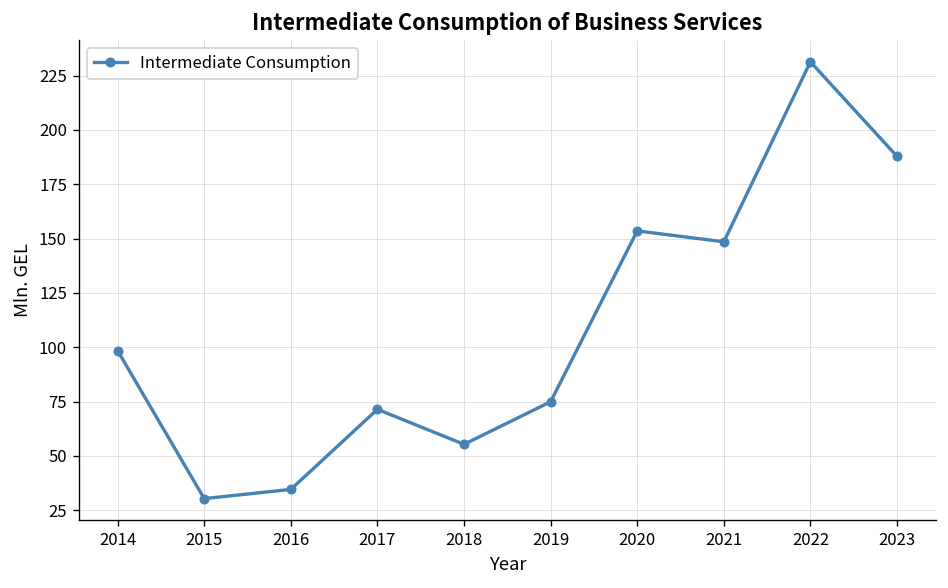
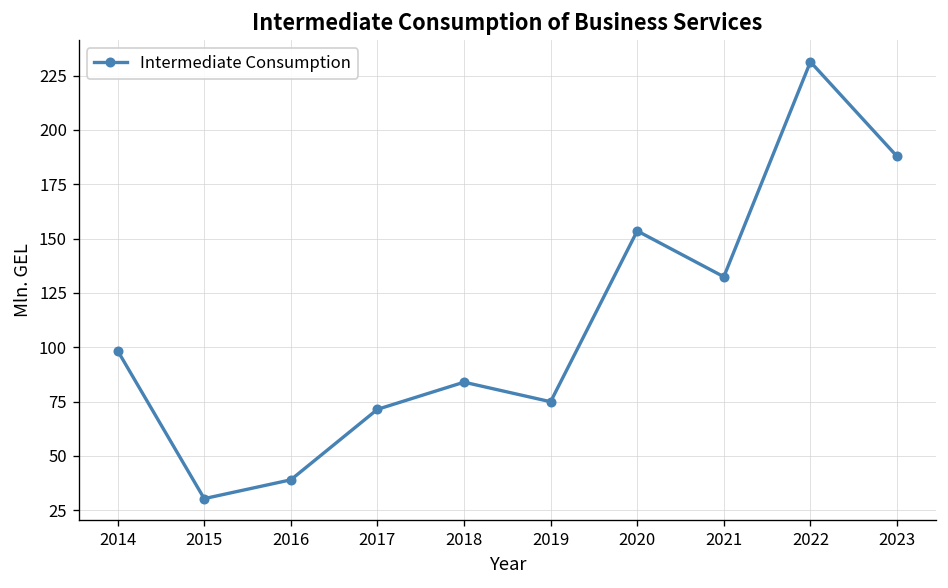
2016: 35 -> 39
2018: 55 -> 84
2021: 149 -> 132
